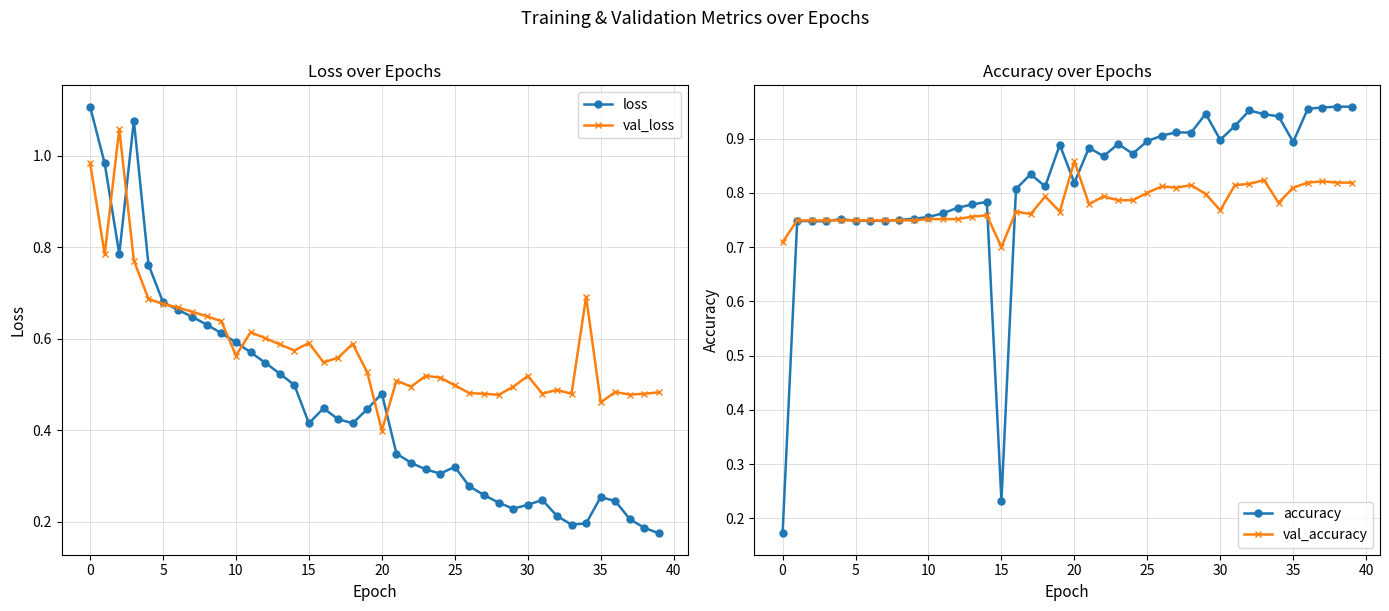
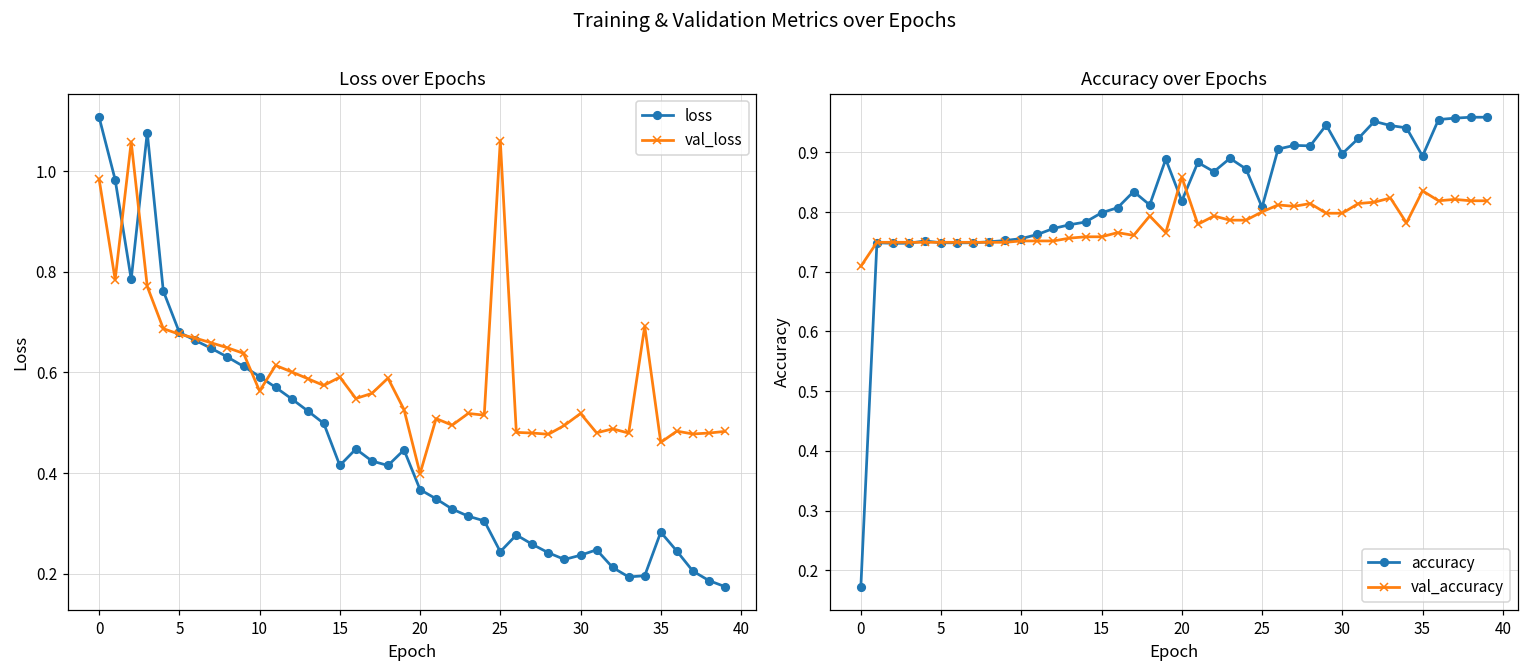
Loss over Epochs, loss, 20: 0.48 -> 0.37
Loss over Epochs, loss, 25: 0.32 -> 0.24
Loss over Epochs, val_loss, 25: 0.50 -> 1.06
Loss over Epochs, loss, 35: 0.25 -> 0.28
Accuracy over Epochs, accuracy, 15: 0.23 -> 0.80
Accuracy over Epochs, val_accuracy, 15: 0.70 -> 0.76
Accuracy over Epochs, accuracy, 25: 0.90 -> 0.81
Accuracy over Epochs, val_accuracy, 30: 0.77 -> 0.80
Accuracy over Epochs, val_accuracy, 35: 0.81 -> 0.84
